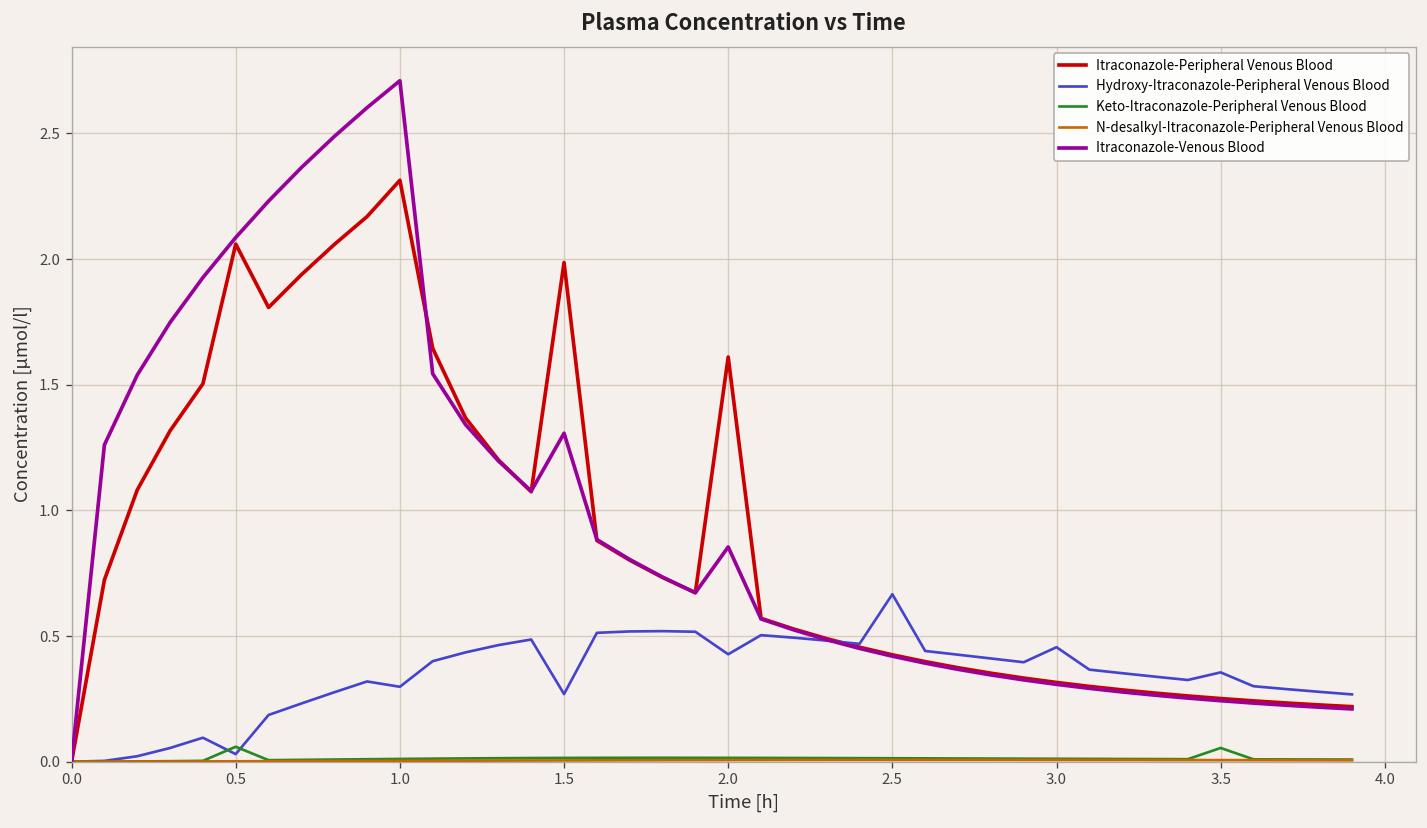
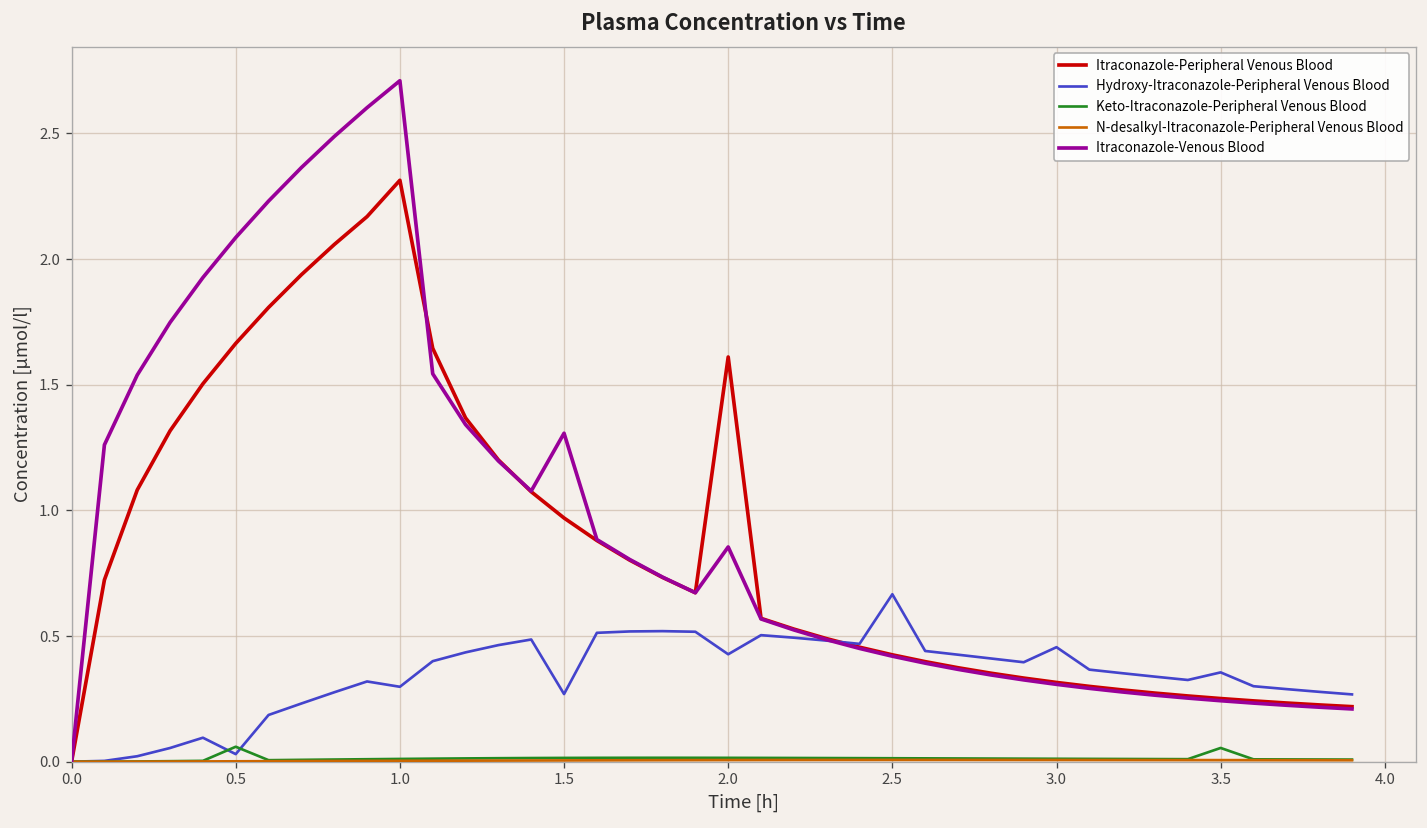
Itraconazole-Peripheral Venous Blood, 0.5: 2.06 -> 1.66
Itraconazole-Peripheral Venous Blood, 1.5: 1.99 -> 0.97
